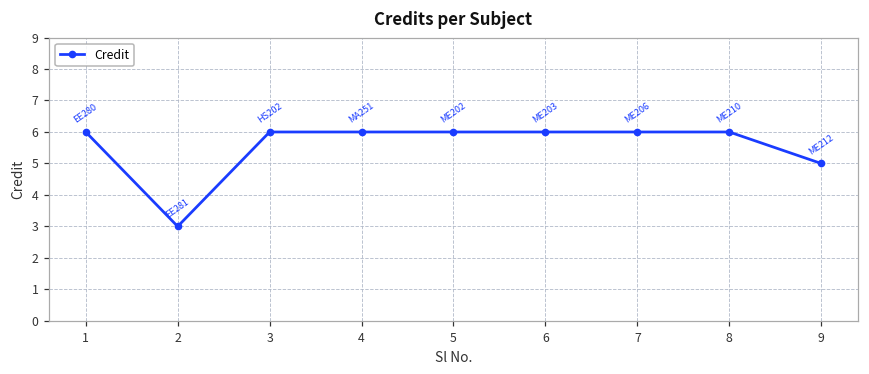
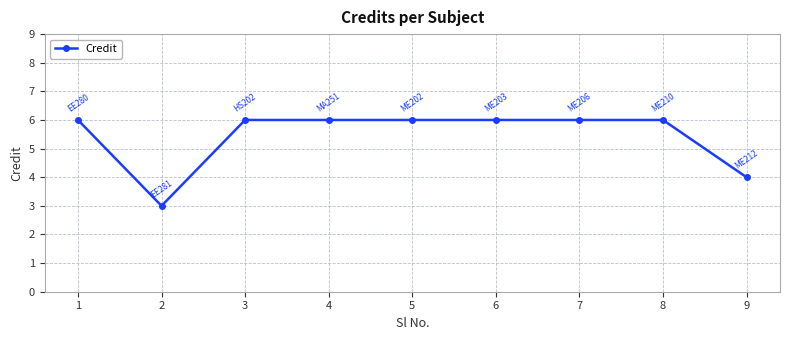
9: 5 -> 4
